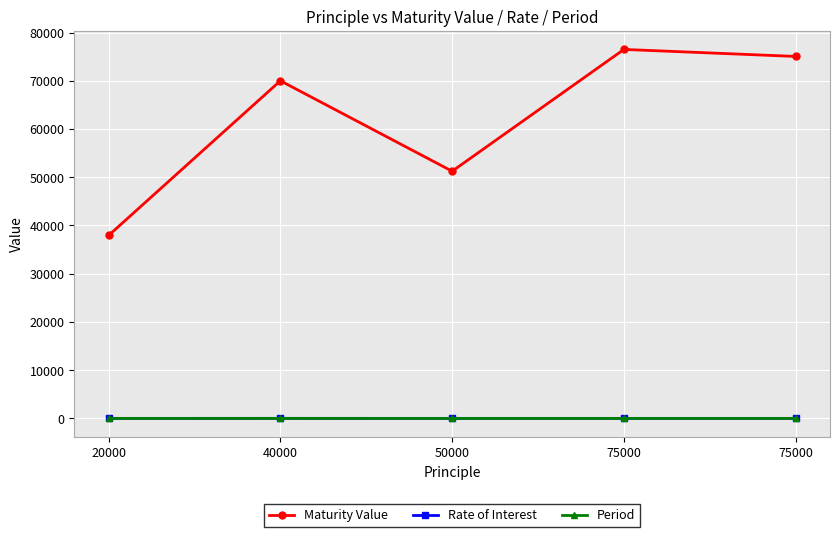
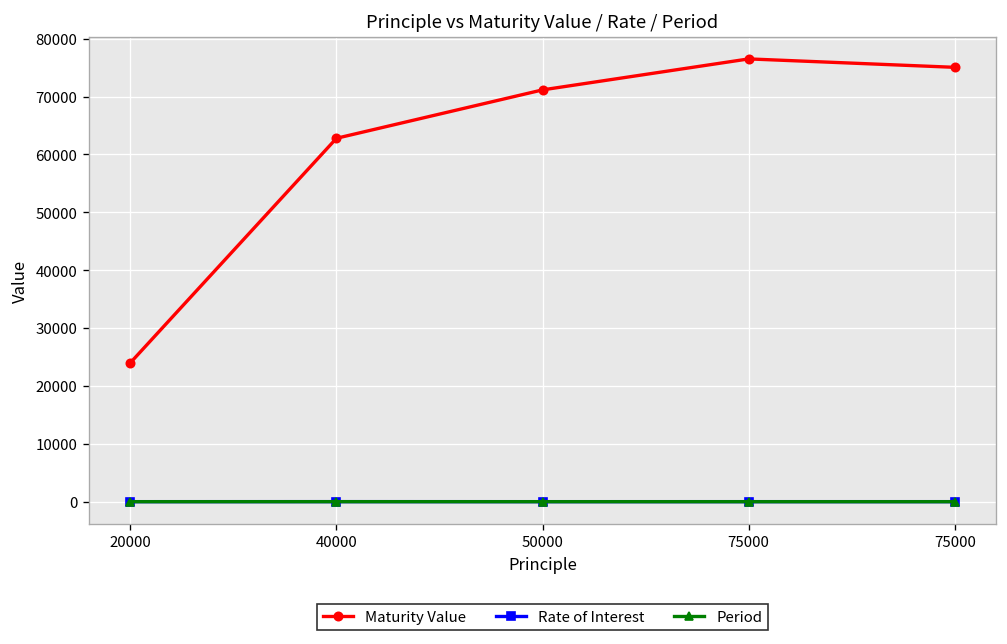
Maturity Value, 20000: 38000 -> 24000
Maturity Value, 40000: 70000 -> 63000
Maturity Value, 50000: 51000 -> 71000
